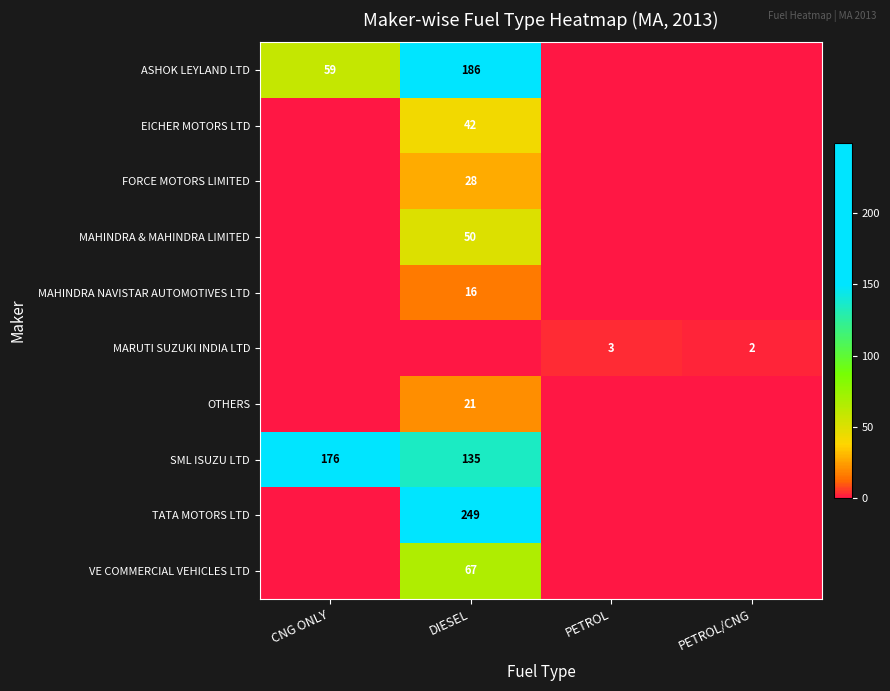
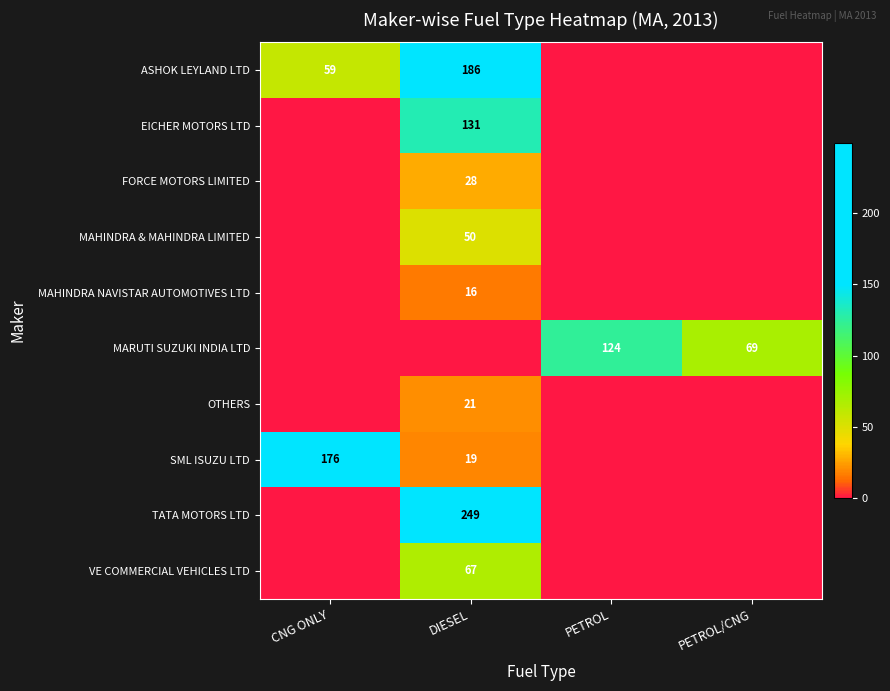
EICHER MOTORS LTD, DIESEL: 42 -> 131
MARUTI SUZUKI INDIA LTD, PETROL: 3 -> 124
MARUTI SUZUKI INDIA LTD, PETROL/CNG: 2 -> 69
SML ISUZU LTD, DIESEL: 135 -> 19
